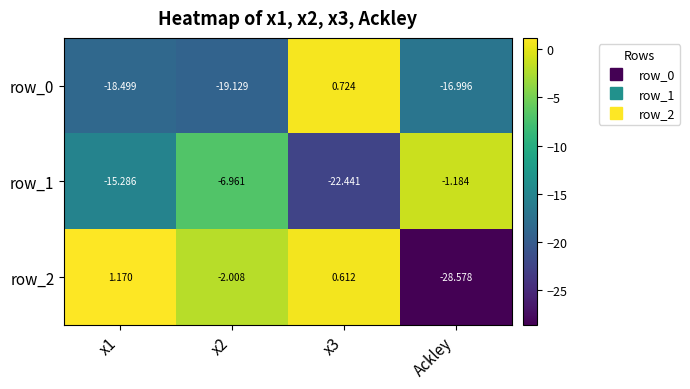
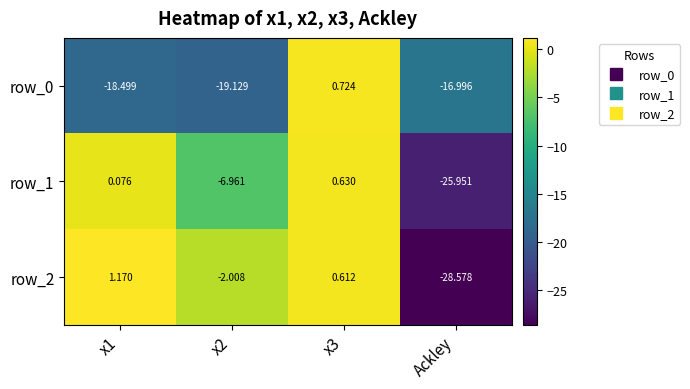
row_1, x1: -15.286 -> 0.076
row_1, x3: -22.441 -> 0.630
row_1, Ackley: -1.184 -> -25.951
